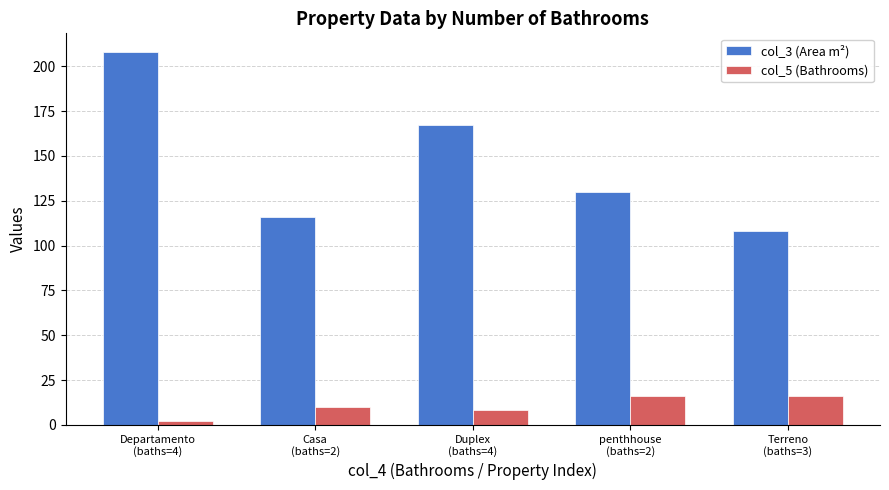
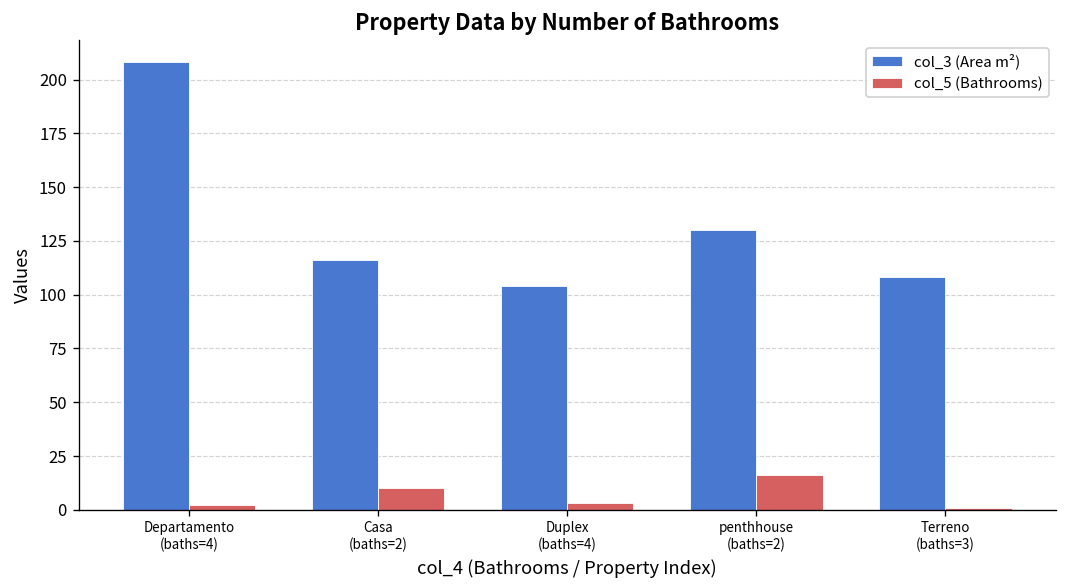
col_3 (Area m²), Duplex (baths=4): 167 -> 104
col_5 (Bathrooms), Duplex (baths=4): 8 -> 3
col_5 (Bathrooms), Terreno (baths=3): 16 -> 1
